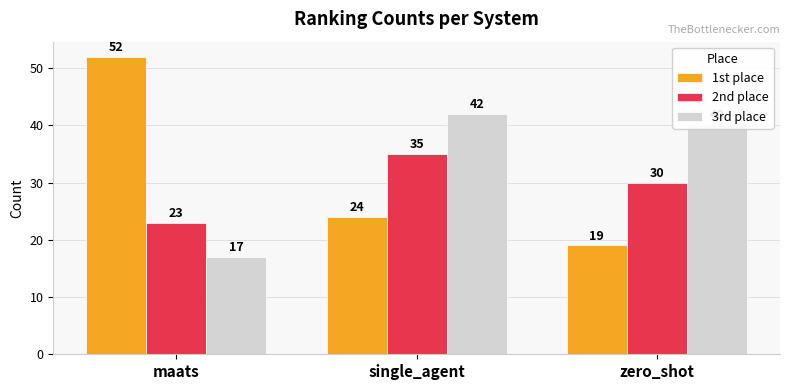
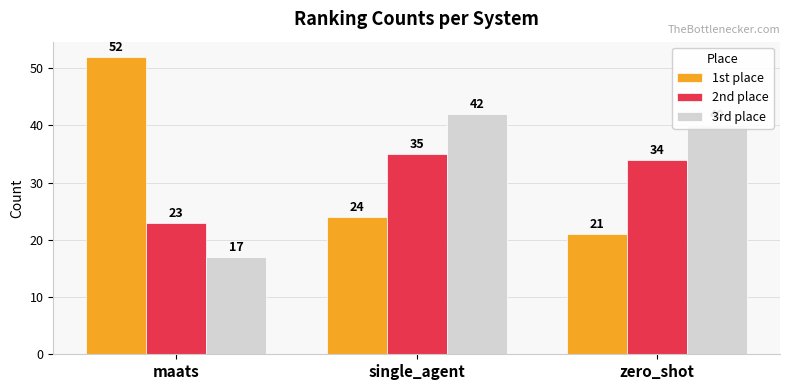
1st place, zero_shot: 19 -> 21
2nd place, zero_shot: 30 -> 34
